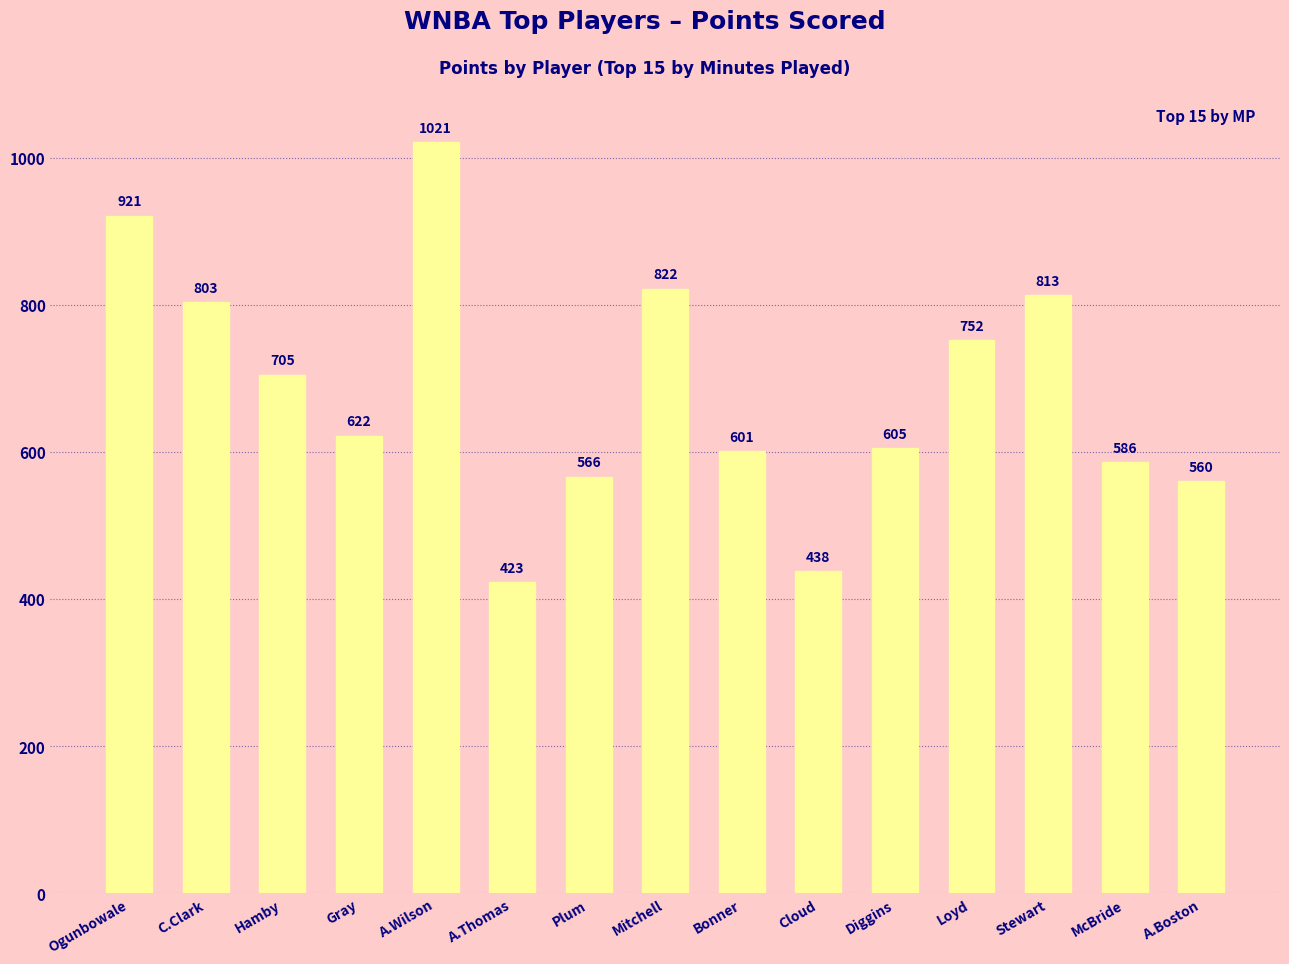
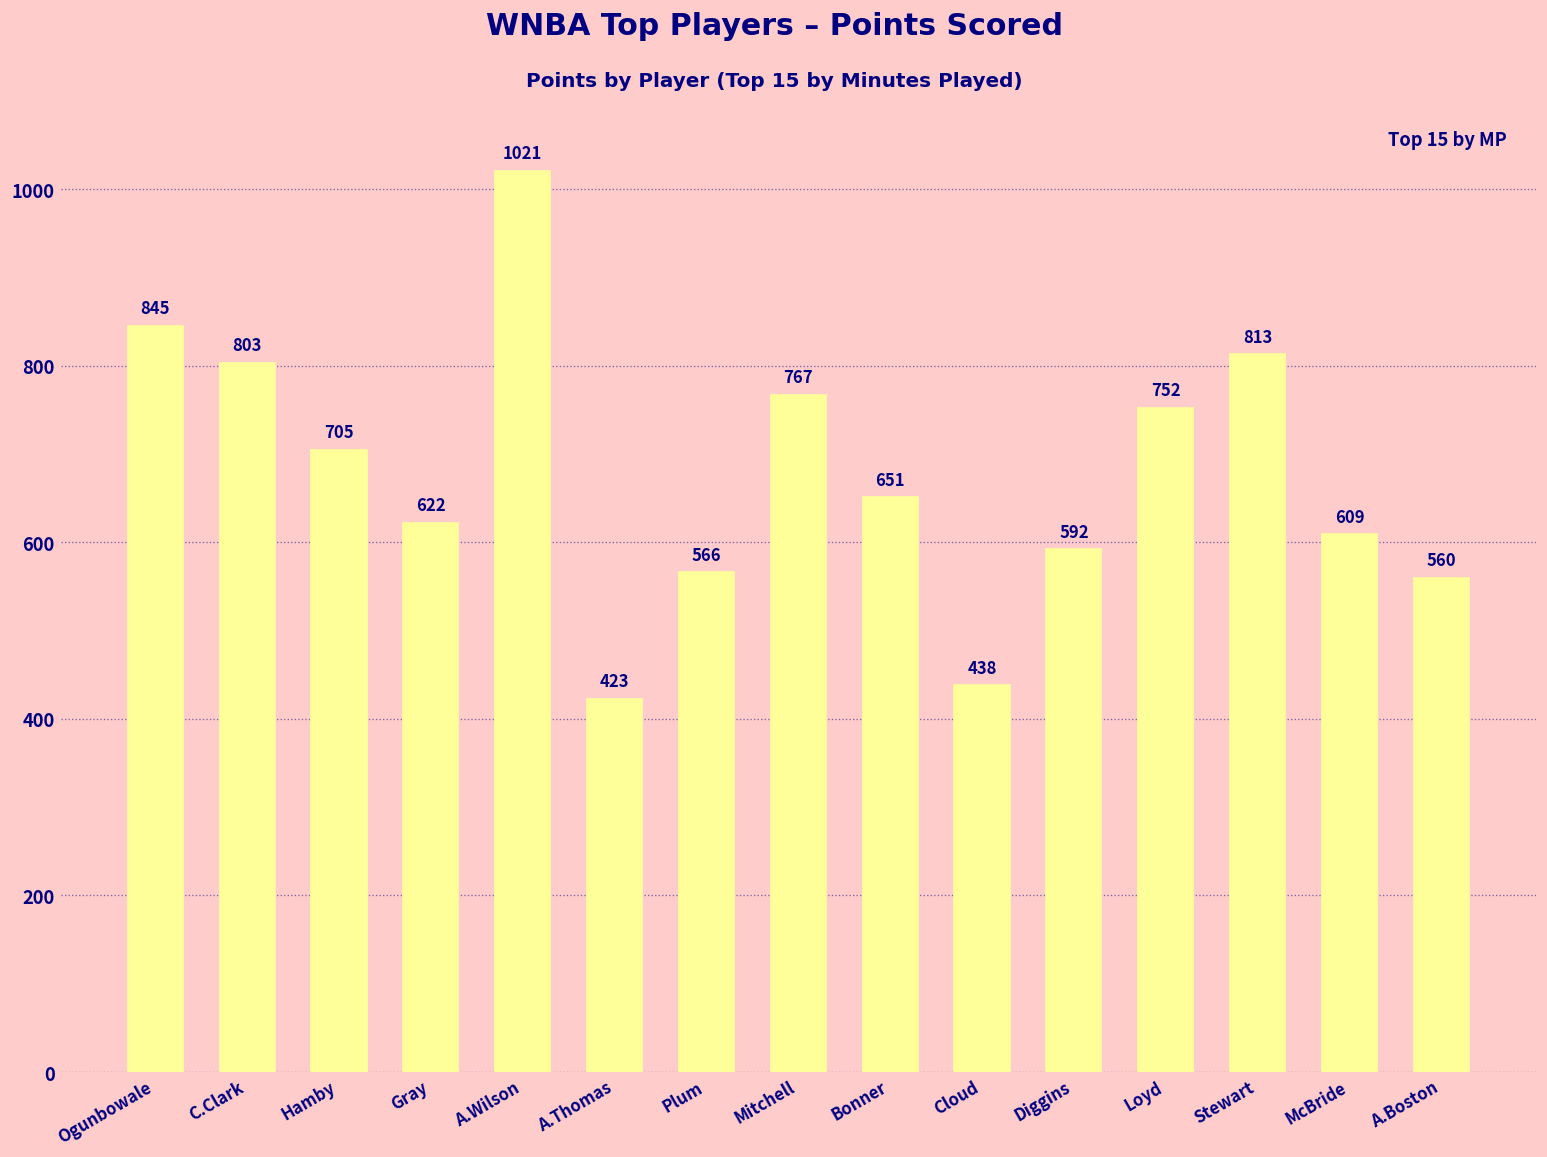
Ogunbowale: 921 -> 845
Mitchell: 822 -> 767
Bonner: 601 -> 651
Diggins: 605 -> 592
McBride: 586 -> 609
